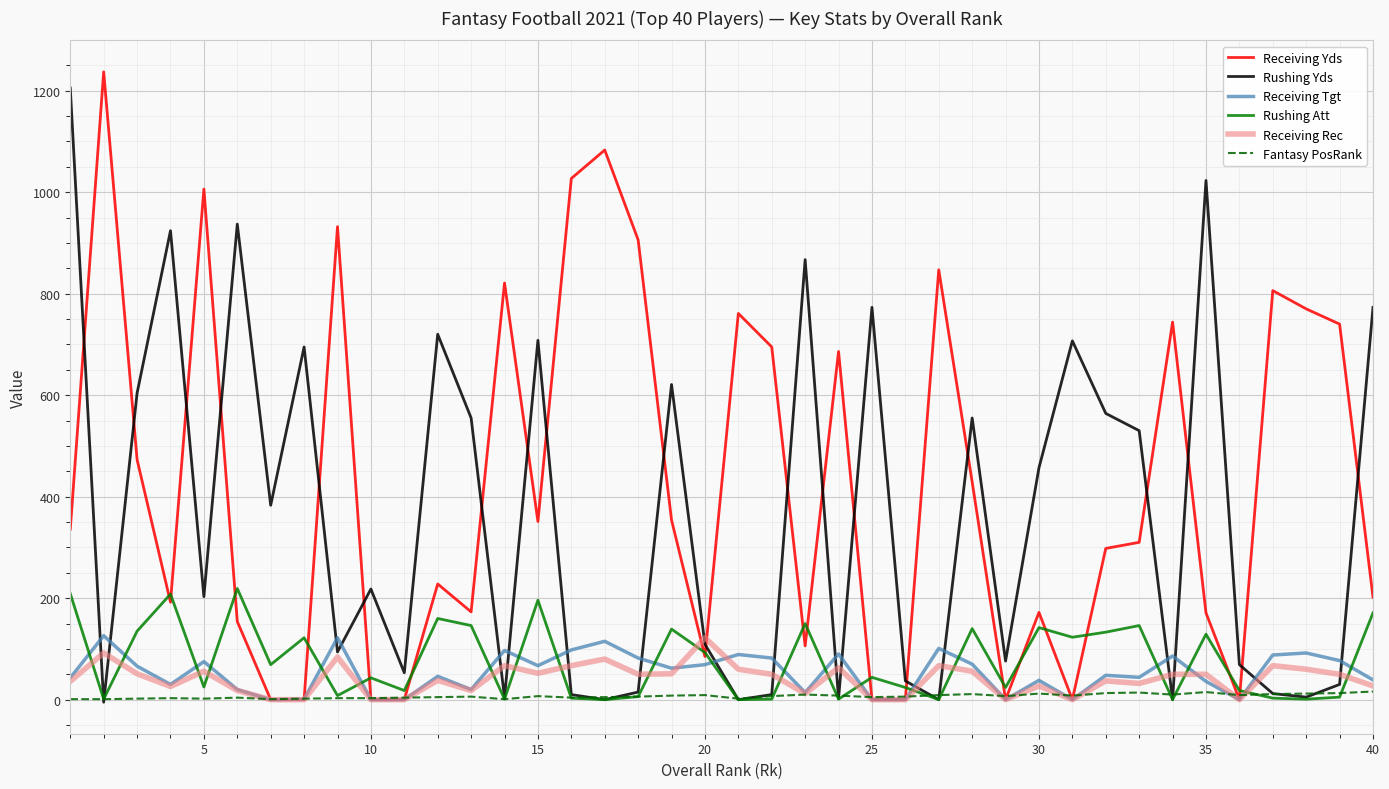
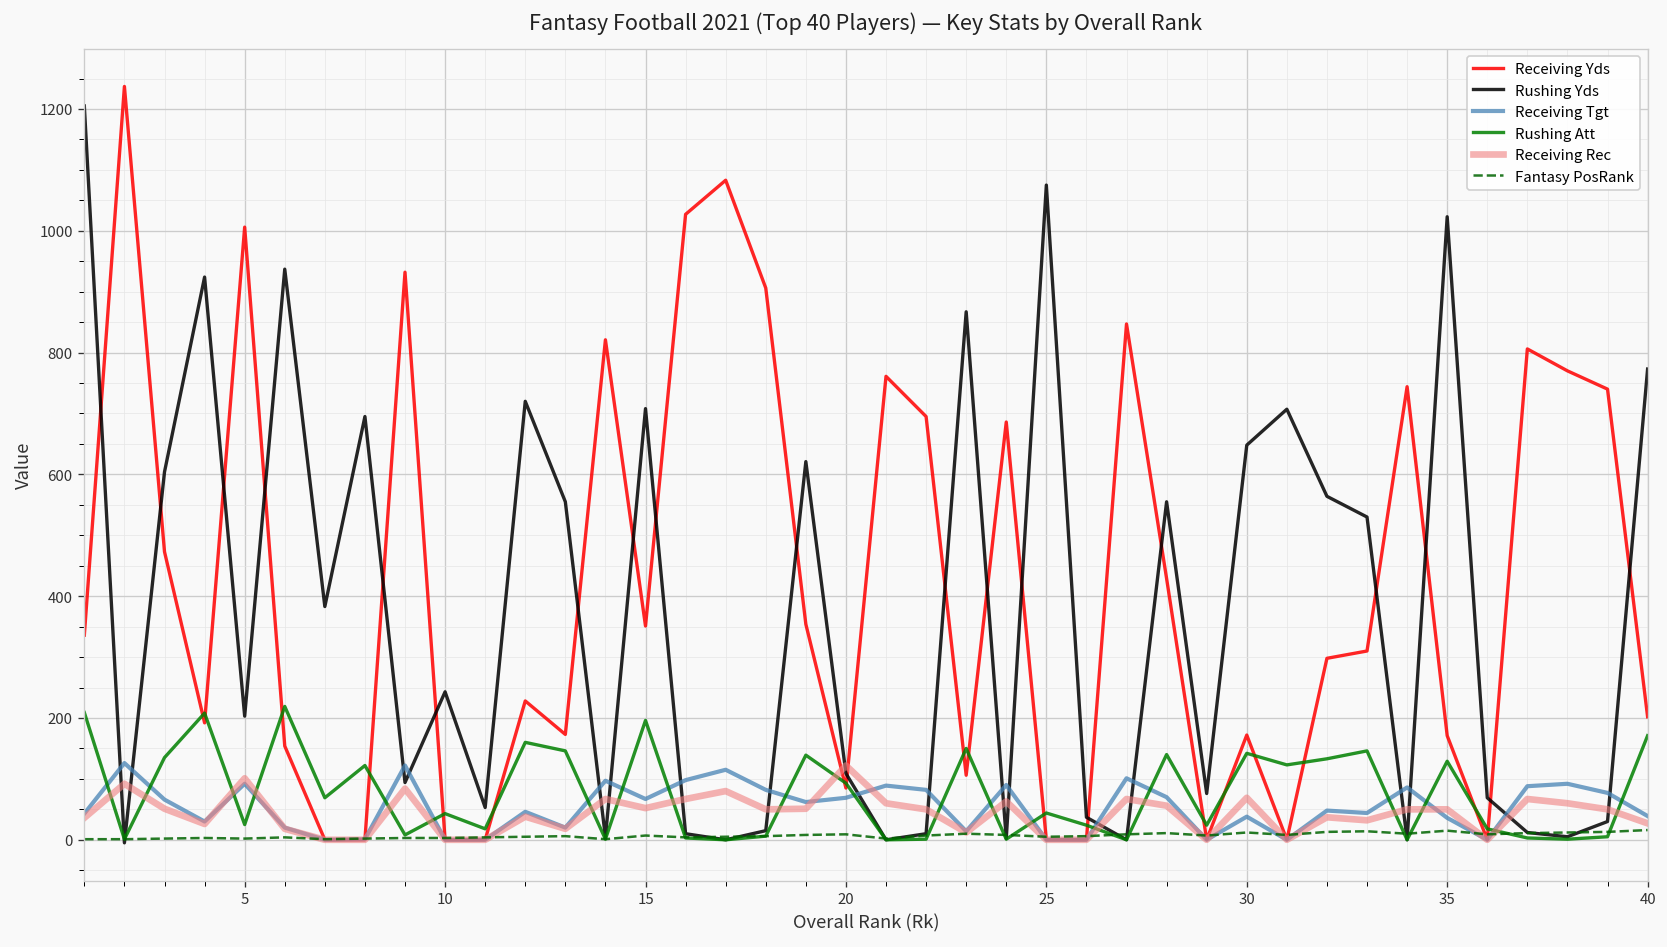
Receiving Tgt, 5: 80 -> 90
Receiving Rec, 5: 60 -> 100
Rushing Yds, 10: 220 -> 240
Rushing Yds, 25: 770 -> 1080
Rushing Yds, 30: 460 -> 650
Receiving Rec, 30: 30 -> 70
